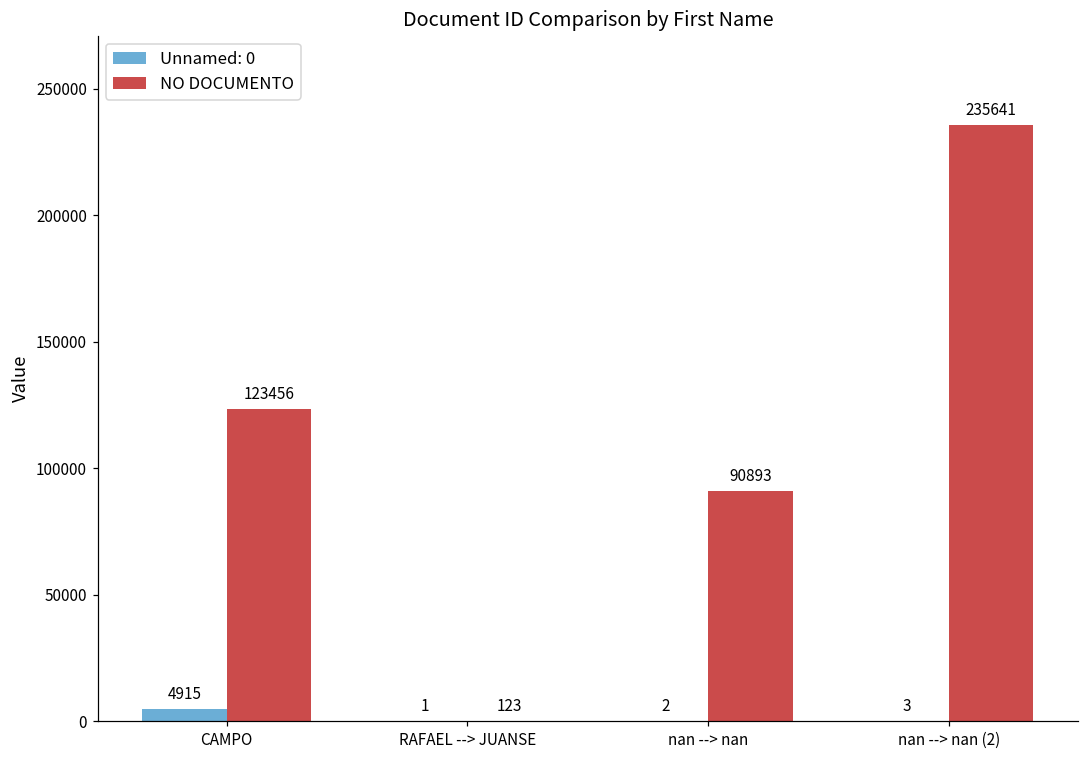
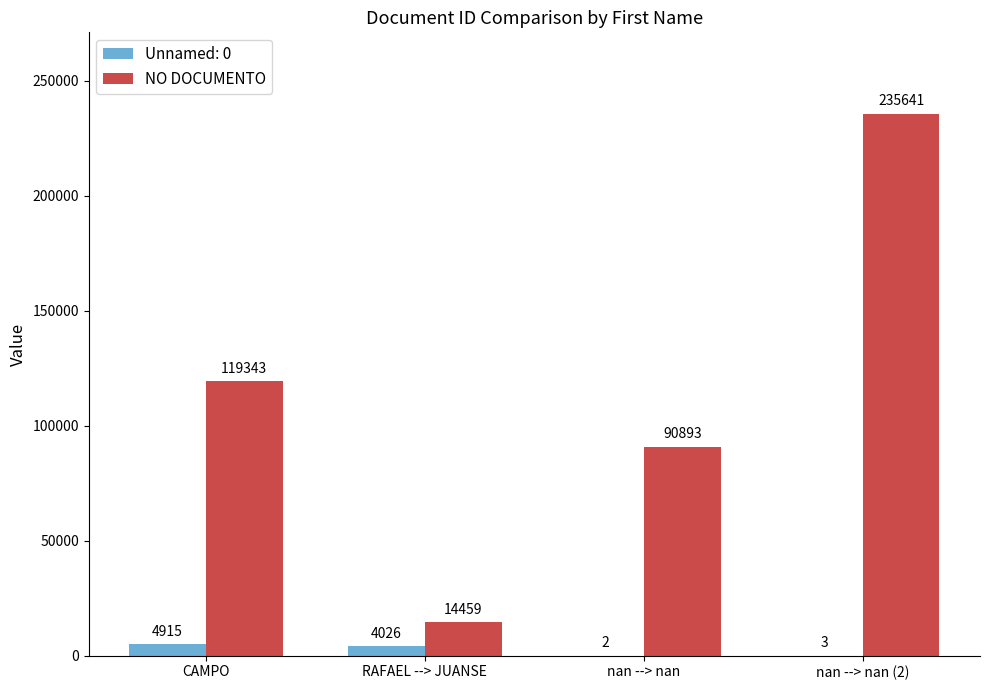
NO DOCUMENTO, CAMPO: 123456 -> 119343
Unnamed: 0, RAFAEL --> JUANSE: 1 -> 4026
NO DOCUMENTO, RAFAEL --> JUANSE: 123 -> 14459
